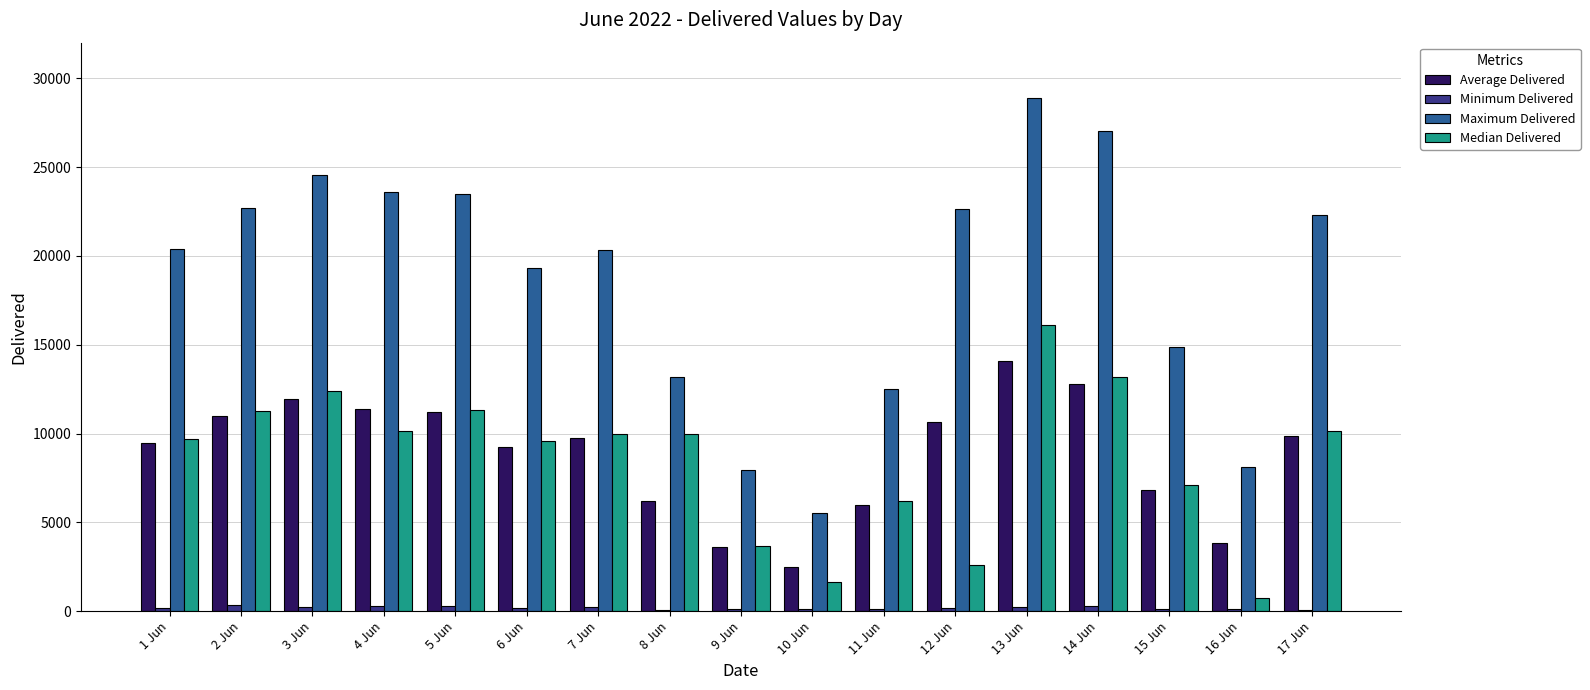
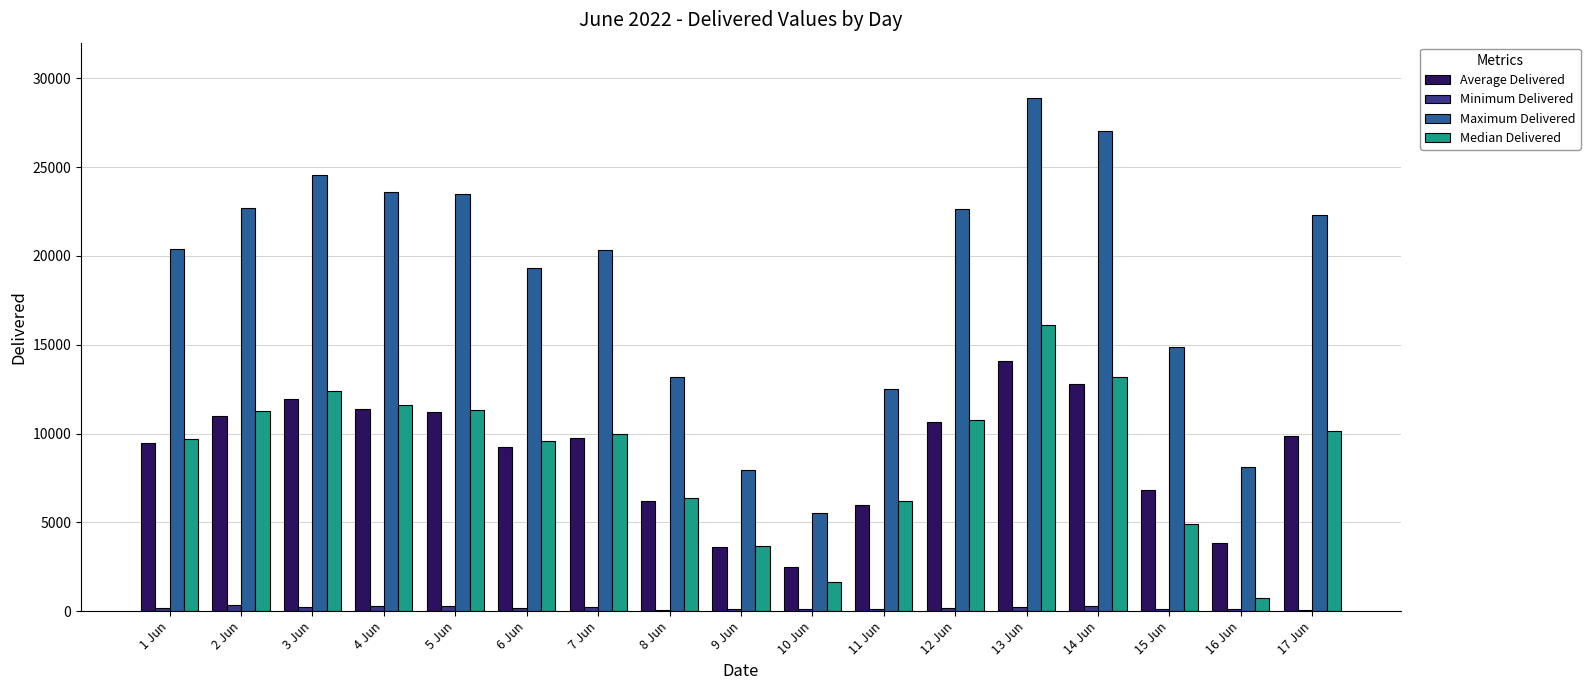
Median Delivered, 4 Jun: 10200 -> 11600
Median Delivered, 8 Jun: 10000 -> 6400
Median Delivered, 12 Jun: 2600 -> 10800
Median Delivered, 15 Jun: 7100 -> 4900
